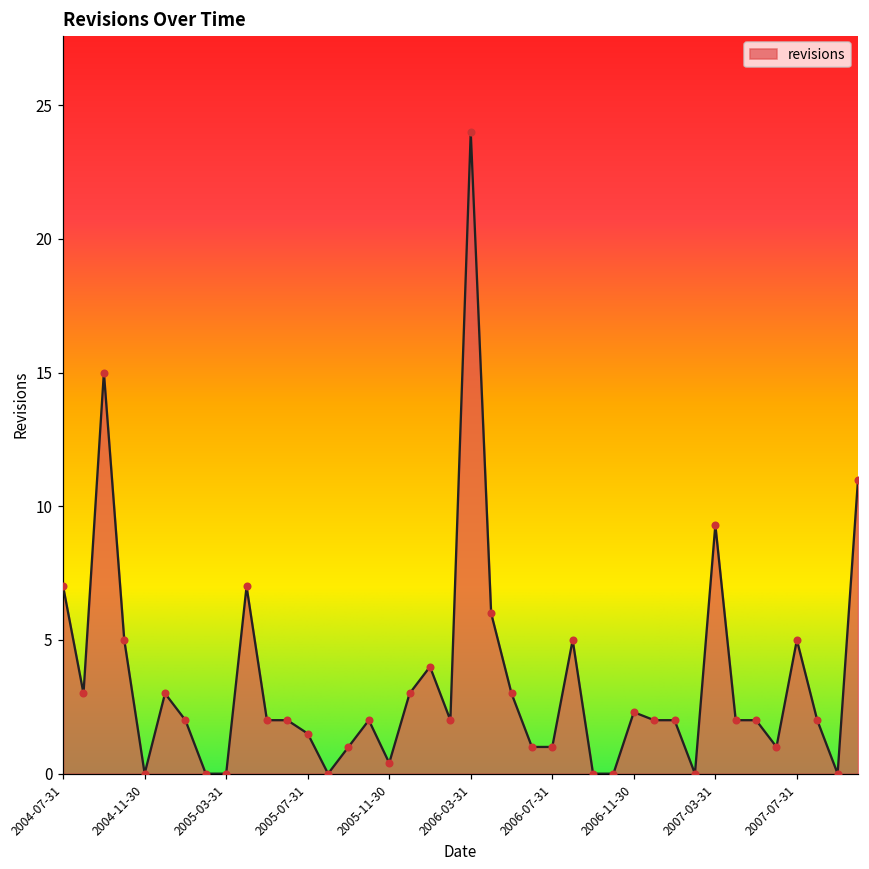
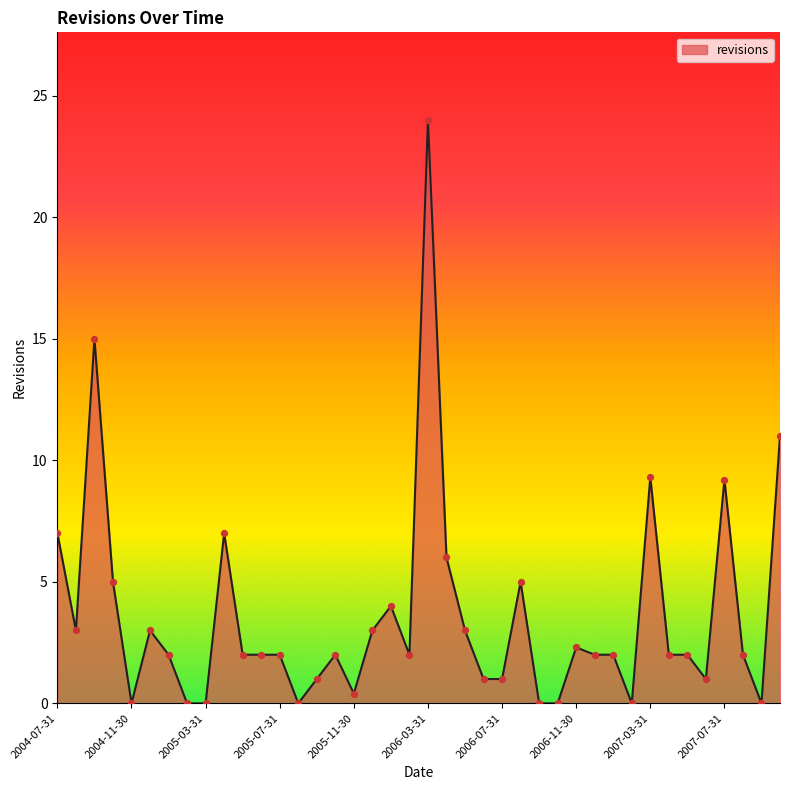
2005-07-31: 1.5 -> 2.0
2007-07-31: 5.0 -> 9.2
